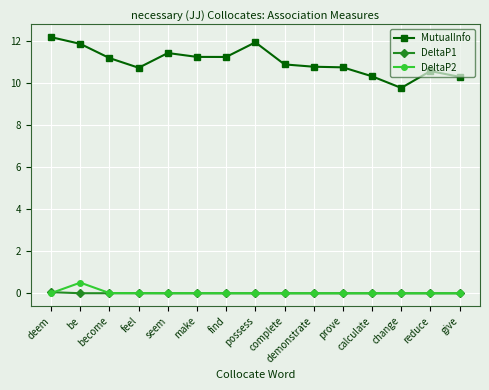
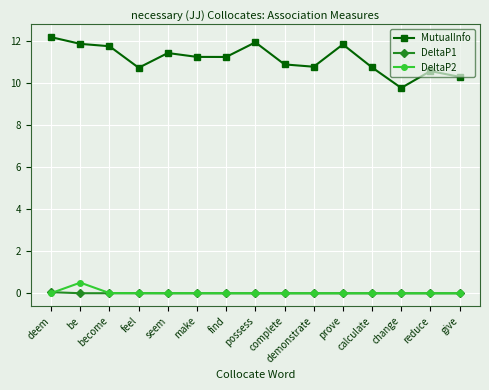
MutualInfo, become: 11.2 -> 11.7
MutualInfo, prove: 10.7 -> 11.8
MutualInfo, calculate: 10.3 -> 10.7
